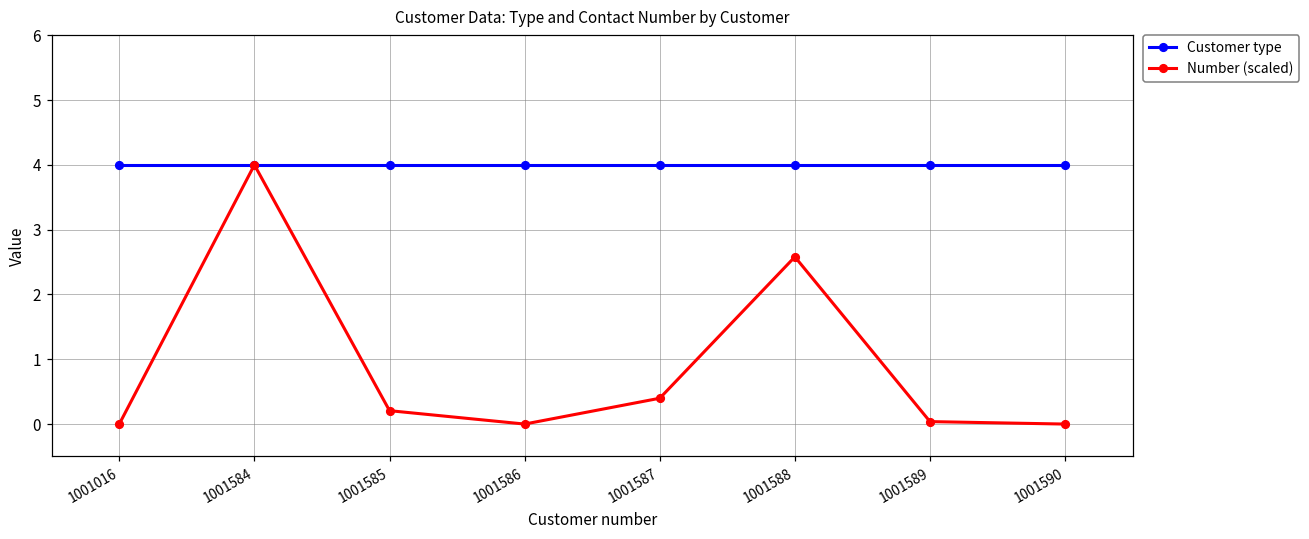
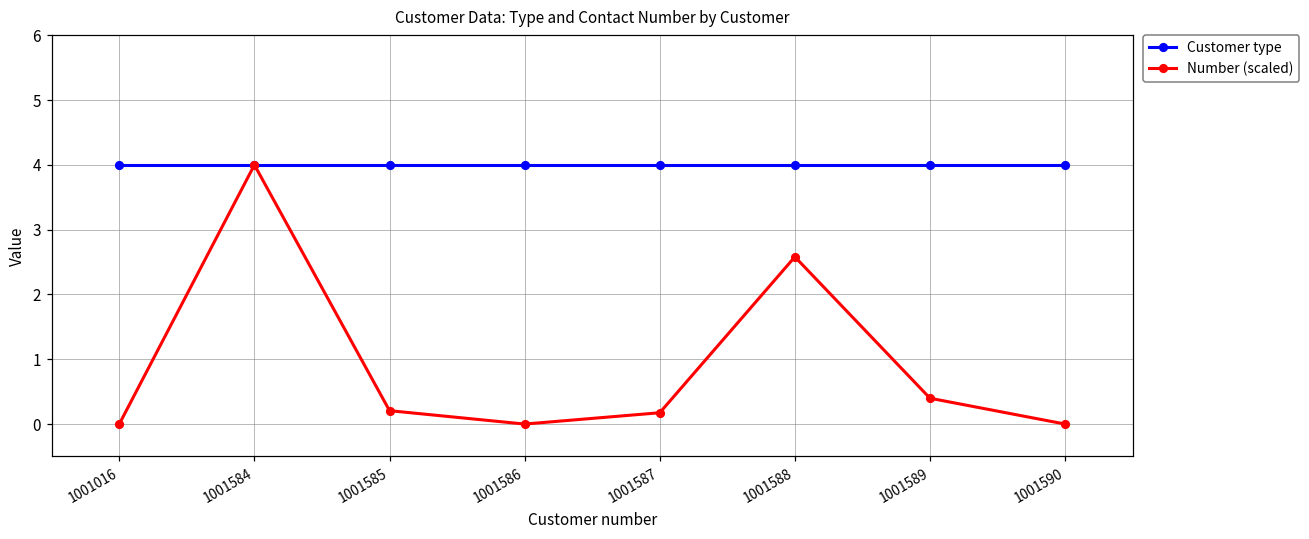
Number (scaled), 1001587: 0.4 -> 0.2
Number (scaled), 1001589: 0.0 -> 0.4
